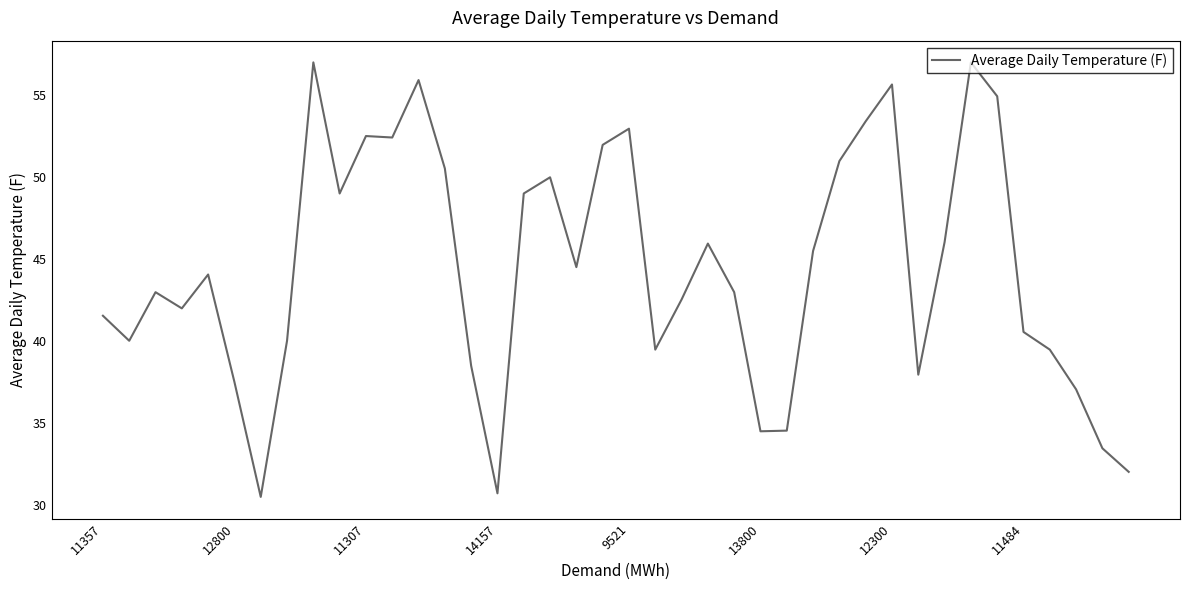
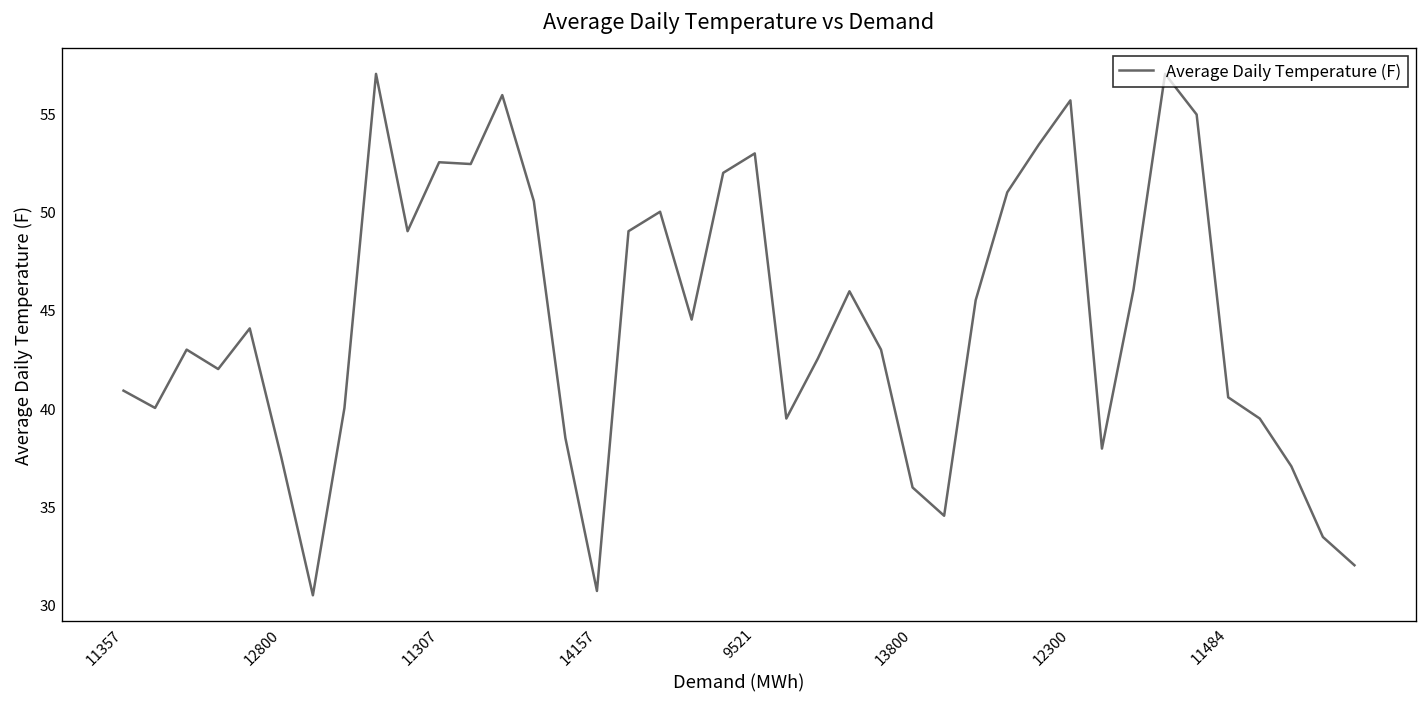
11357: 41.5 -> 40.9
13800: 34.5 -> 36.0
